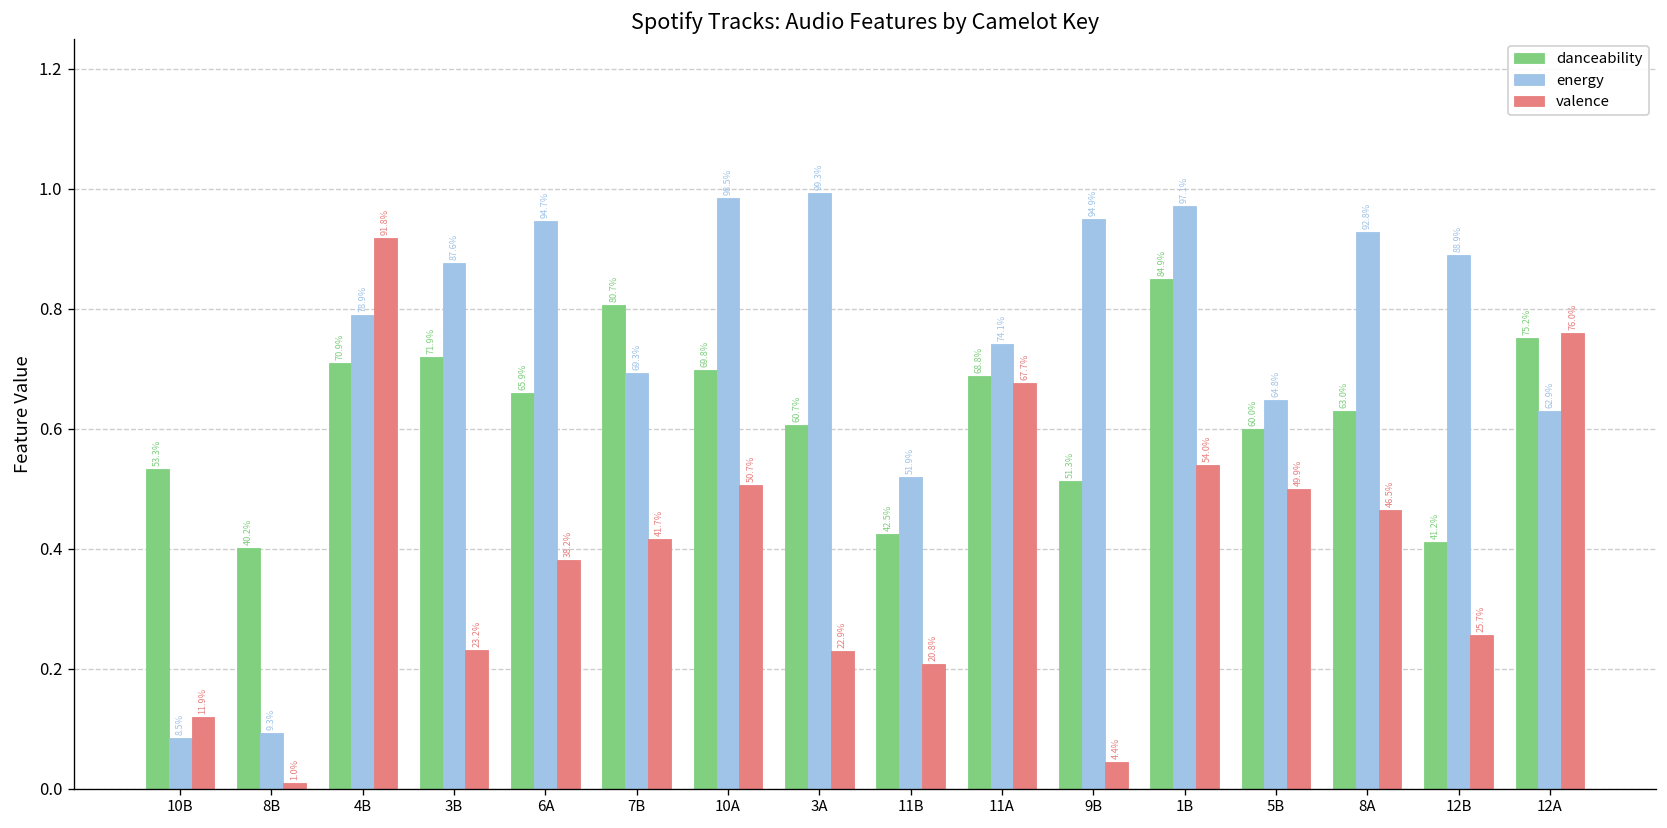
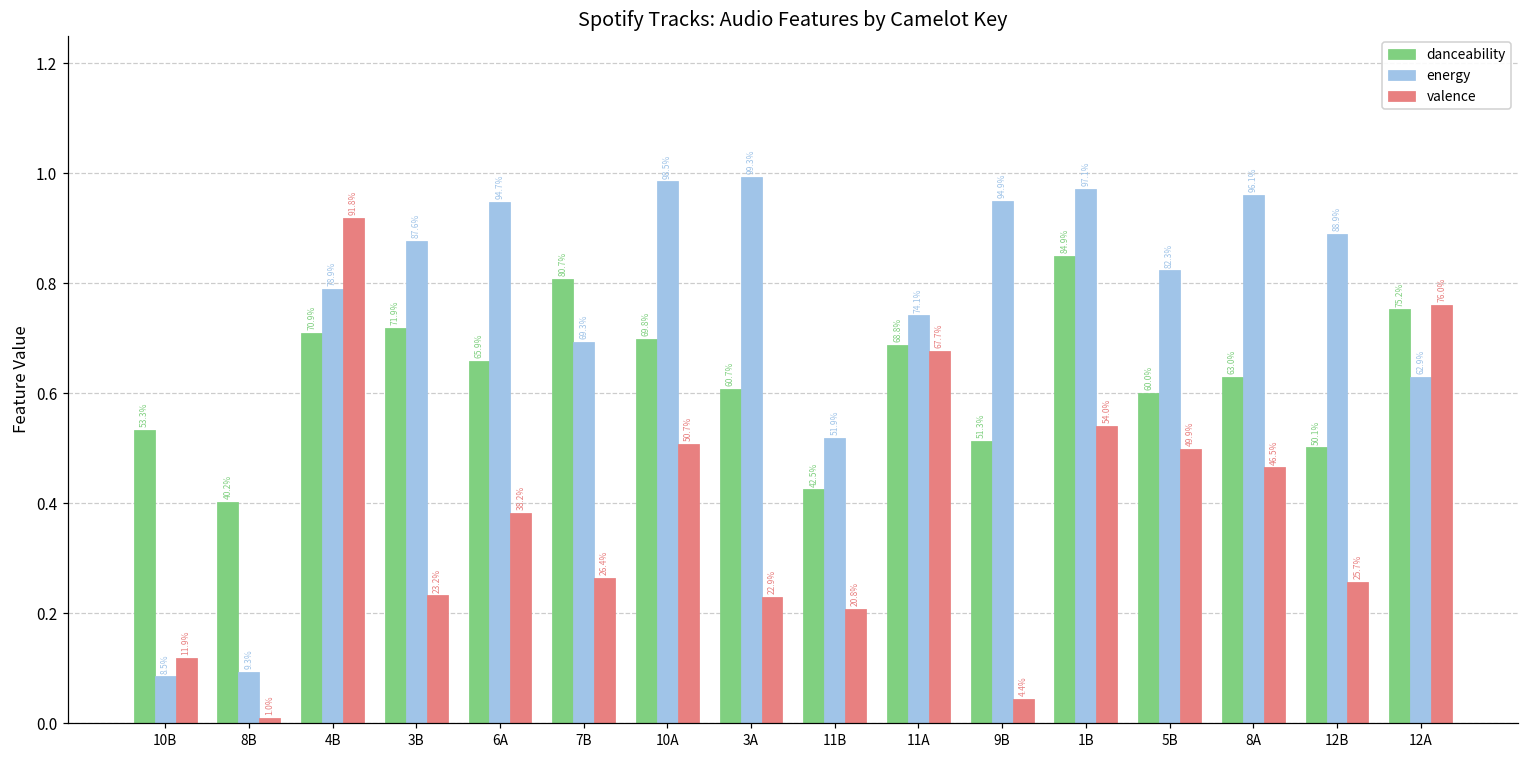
valence, 7B: 41.7% -> 26.4%
energy, 5B: 64.8% -> 82.3%
energy, 8A: 92.8% -> 96.1%
danceability, 12B: 41.2% -> 50.1%
